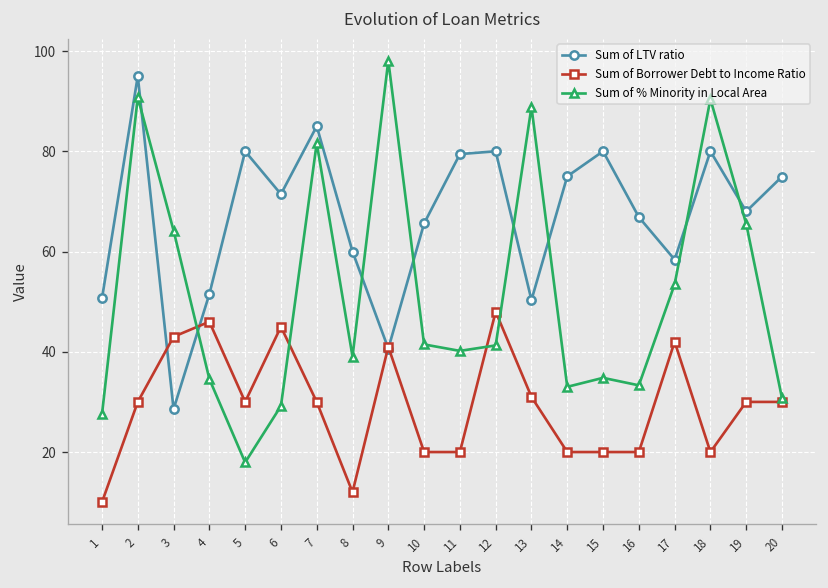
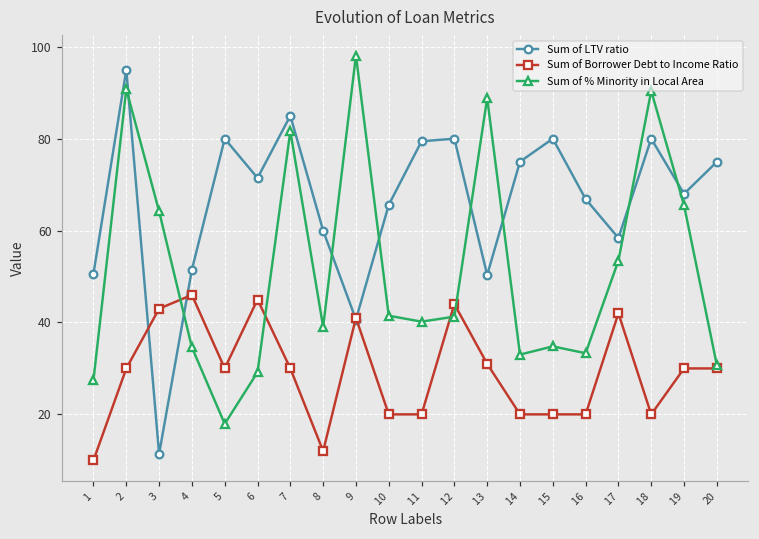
Sum of LTV ratio, 3: 29 -> 11
Sum of Borrower Debt to Income Ratio, 12: 48 -> 44
